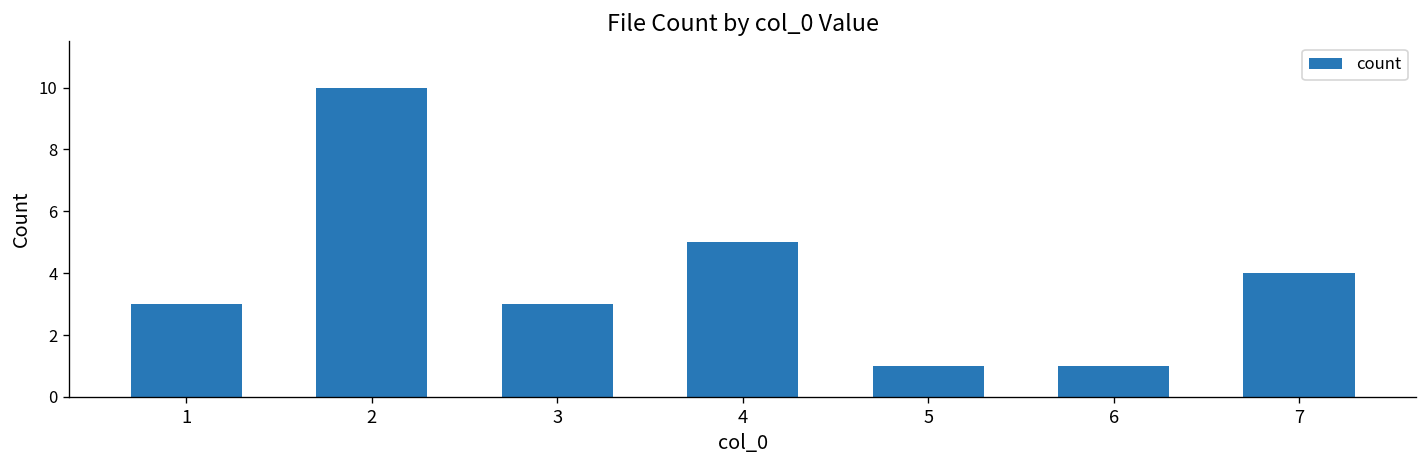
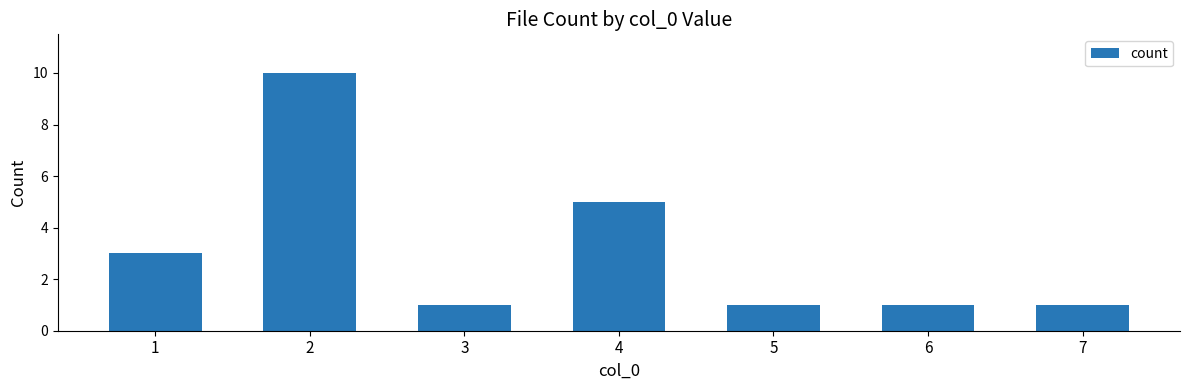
3: 3 -> 1
7: 4 -> 1
